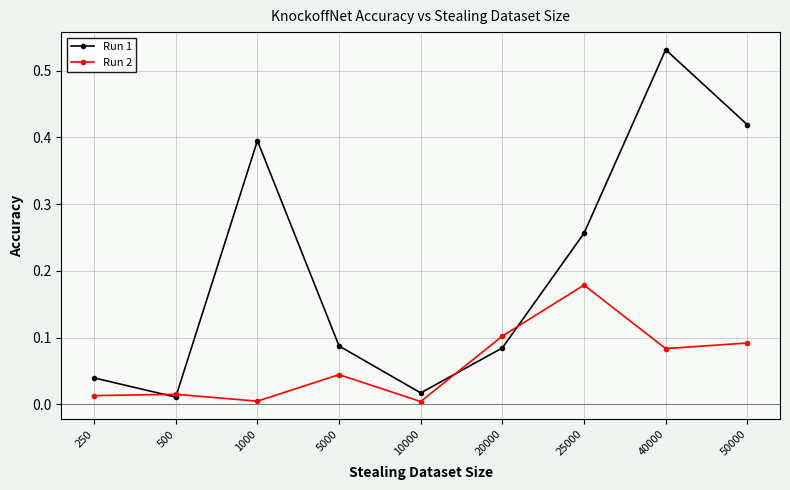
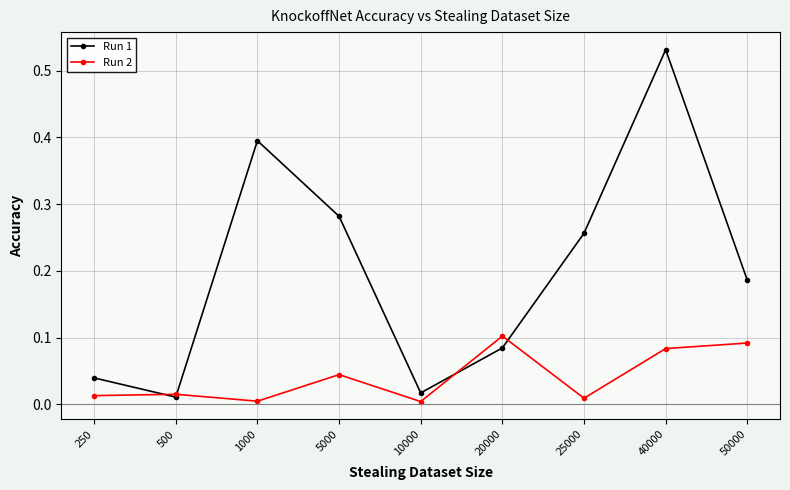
Run 1, 5000: 0.09 -> 0.28
Run 2, 25000: 0.18 -> 0.01
Run 1, 50000: 0.42 -> 0.19
